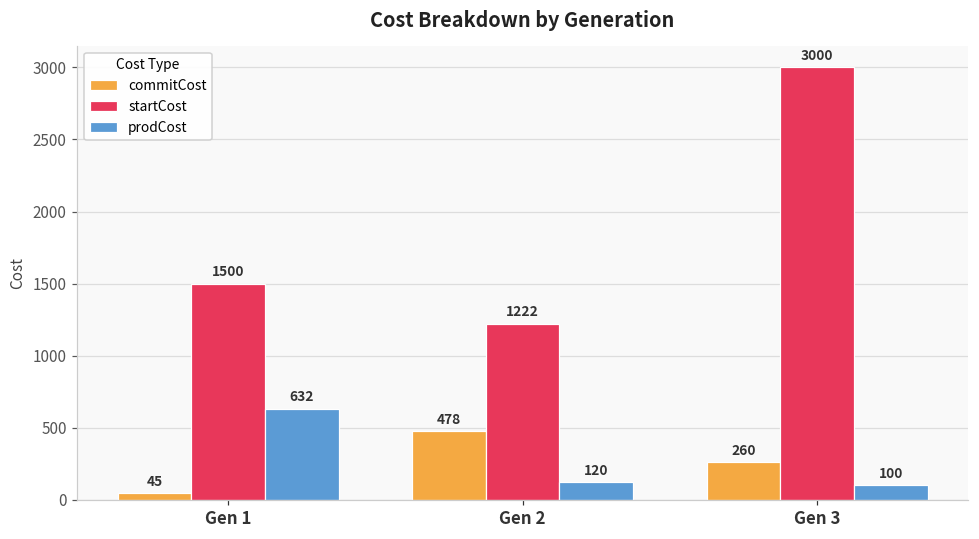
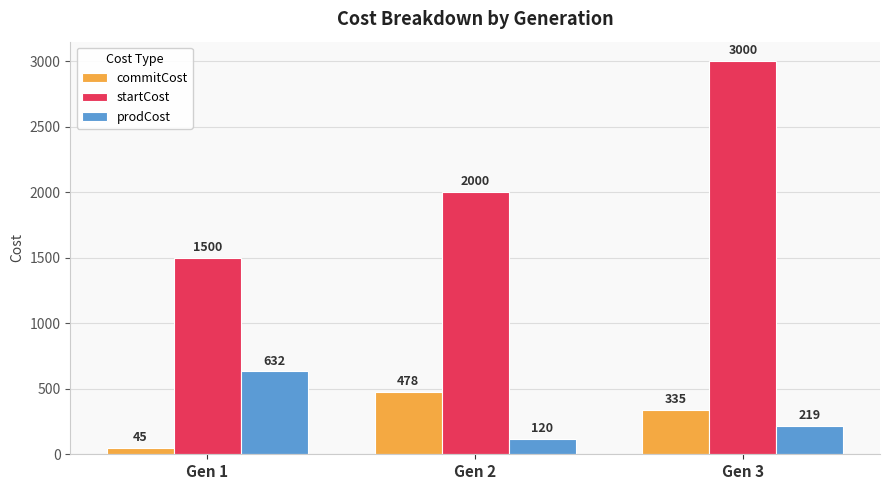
startCost, Gen 2: 1222 -> 2000
commitCost, Gen 3: 260 -> 335
prodCost, Gen 3: 100 -> 219
